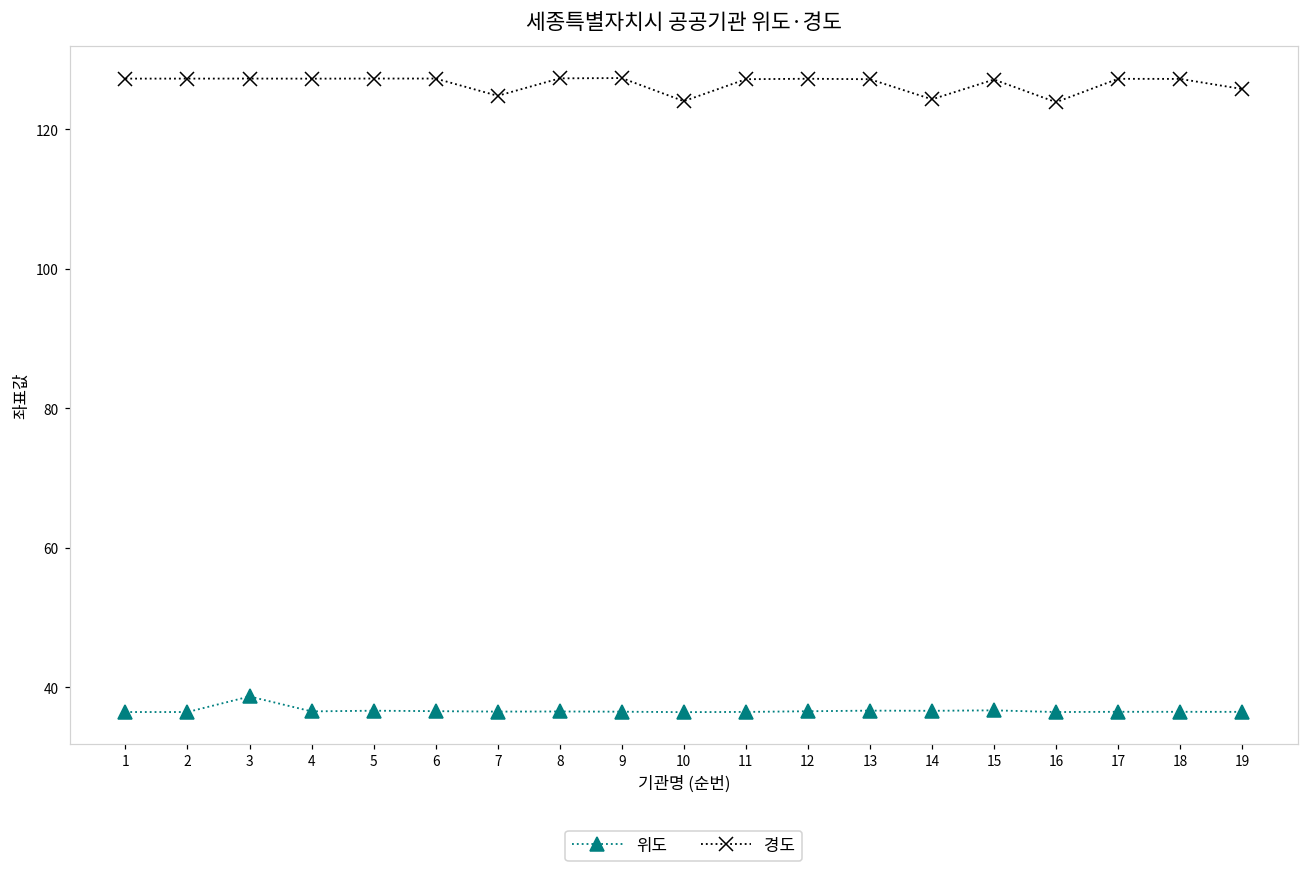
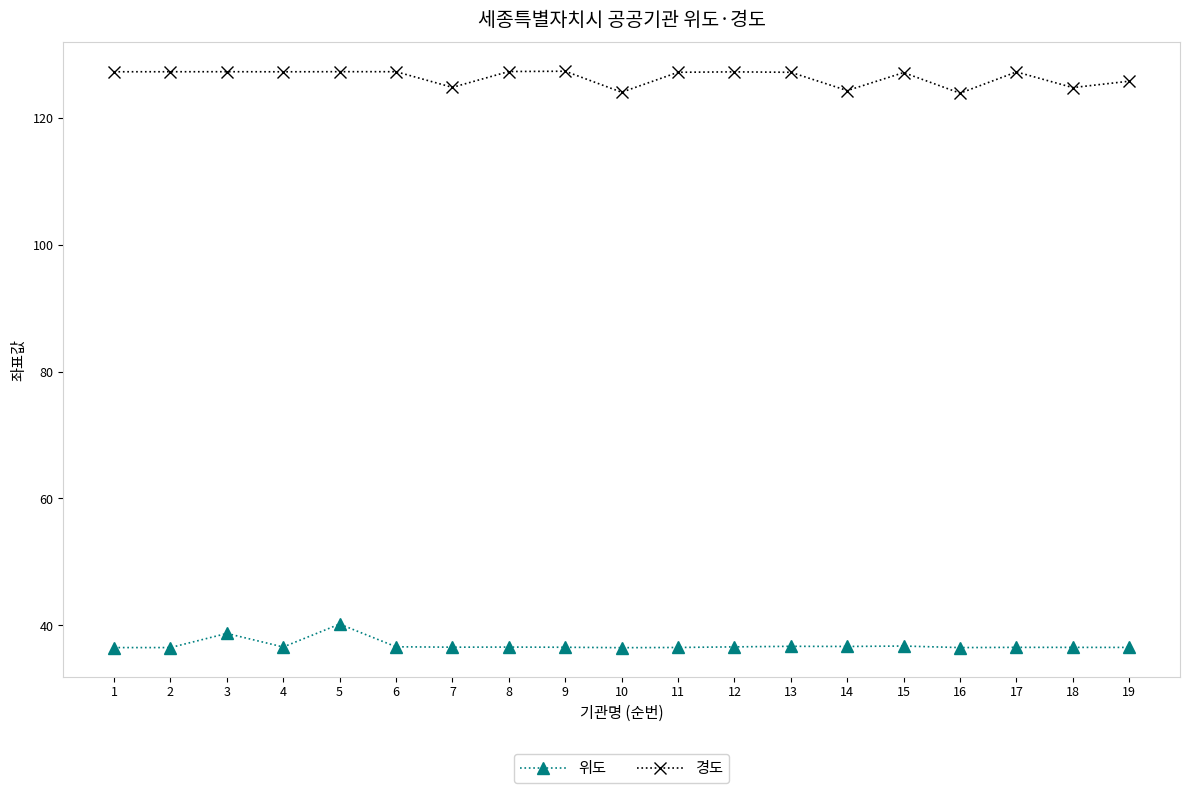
위도, 5: 37 -> 40
경도, 18: 127 -> 125
